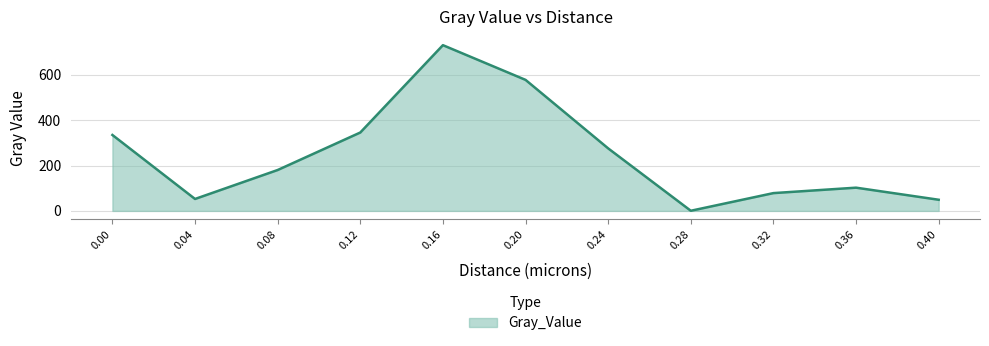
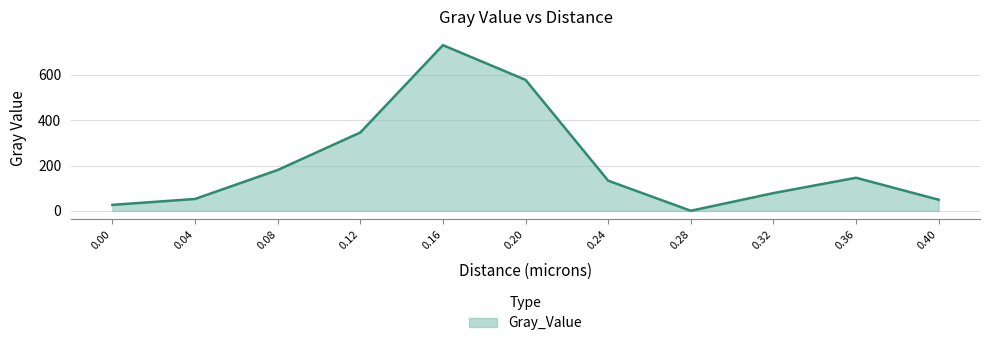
0.00: 330 -> 30
0.24: 280 -> 130
0.36: 100 -> 150
